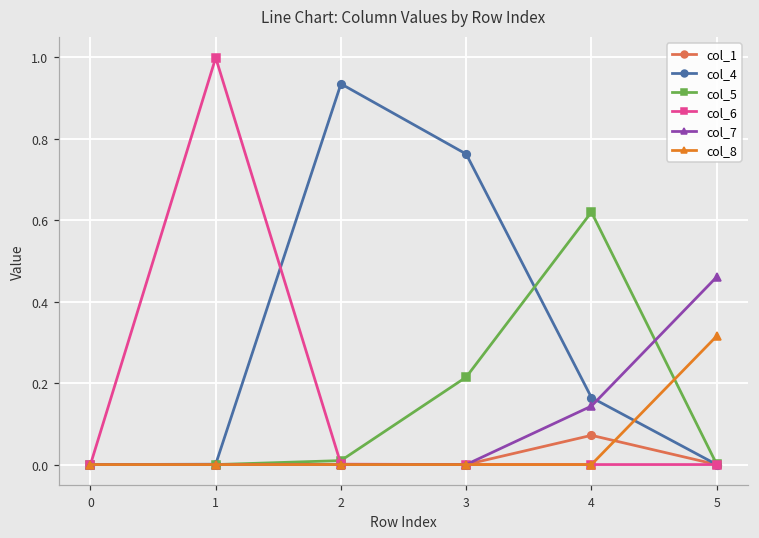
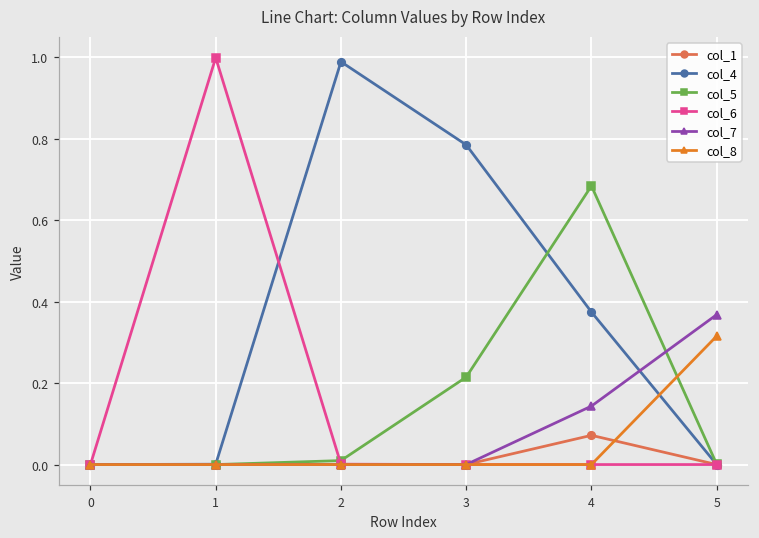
col_4, 2: 0.93 -> 0.99
col_4, 3: 0.76 -> 0.79
col_4, 4: 0.16 -> 0.37
col_5, 4: 0.62 -> 0.68
col_7, 5: 0.46 -> 0.37
